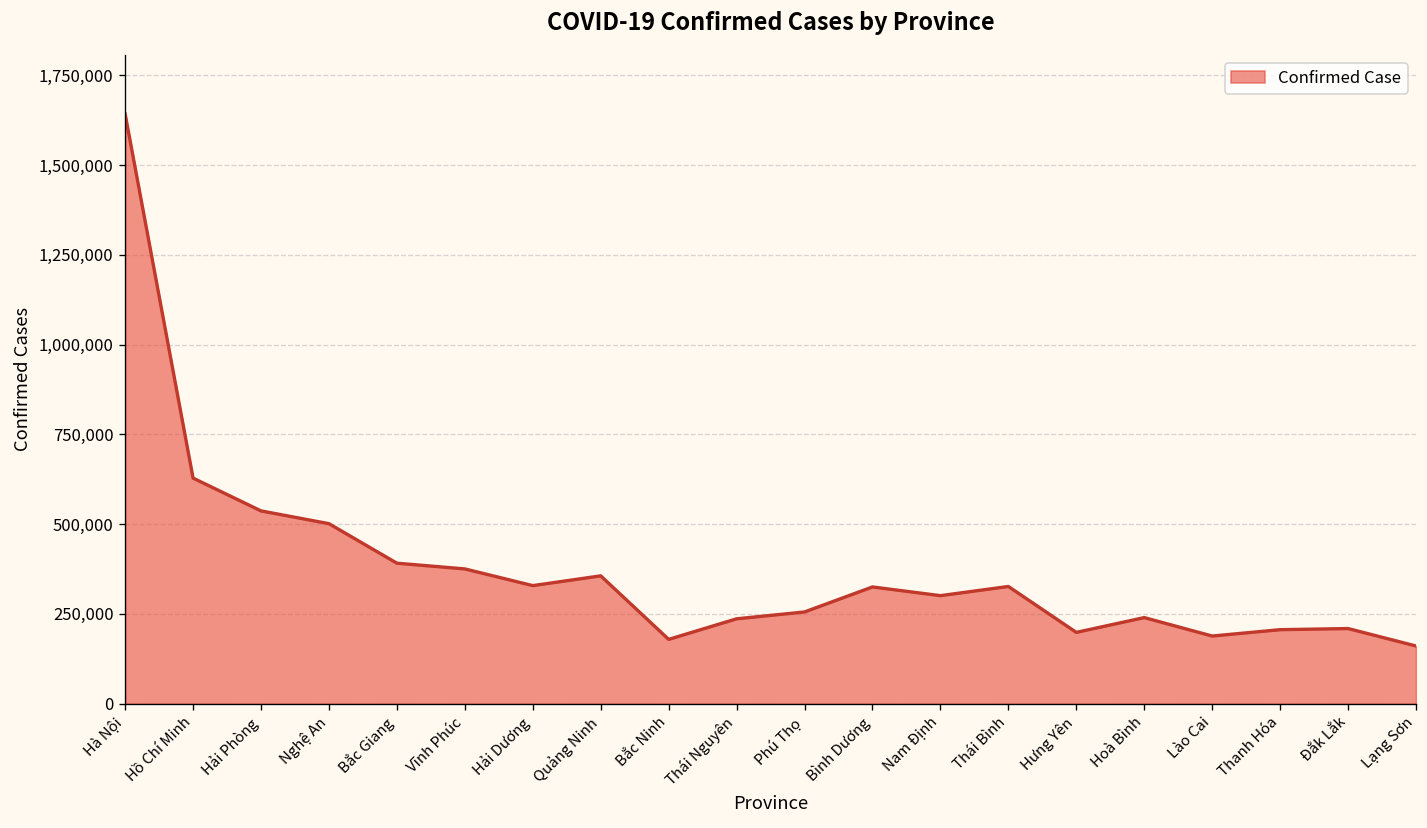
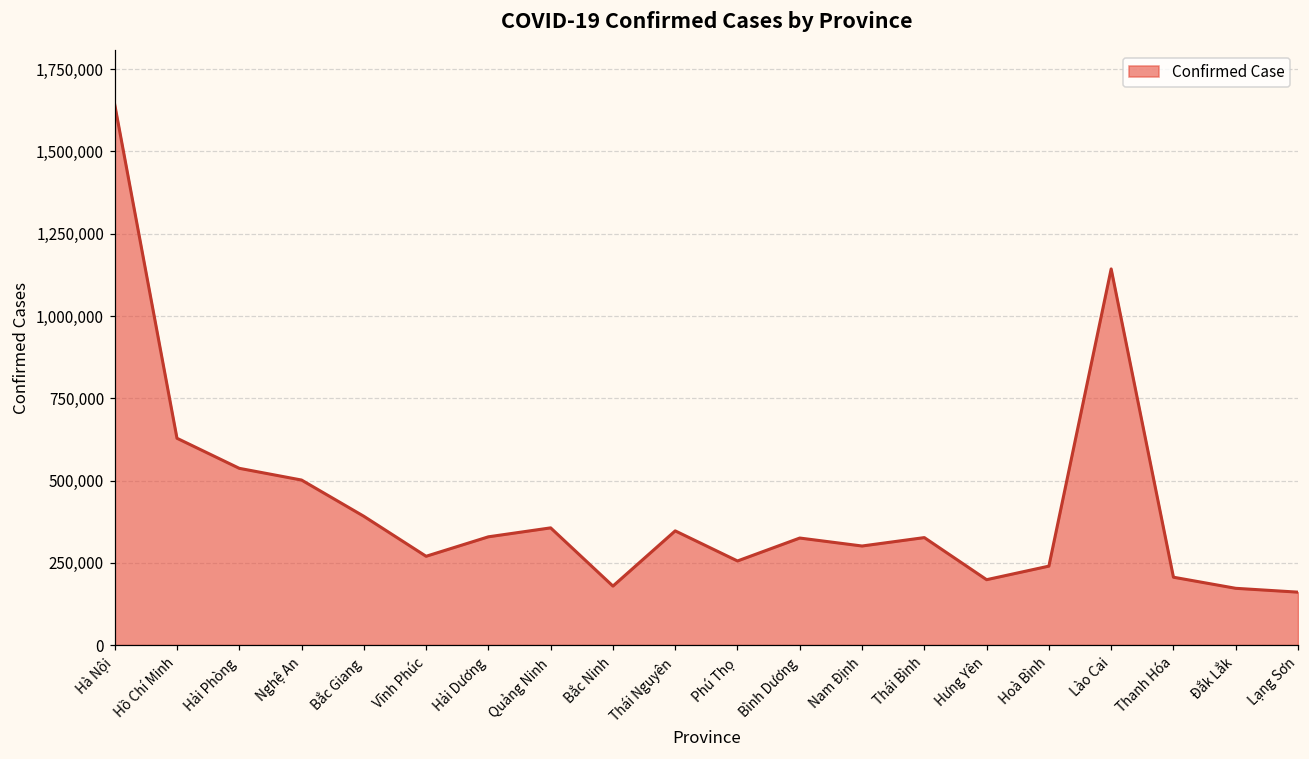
Vĩnh Phúc: 380,000 -> 270,000
Thái Nguyên: 240,000 -> 350,000
Lào Cai: 190,000 -> 1,140,000
Đắk Lắk: 210,000 -> 170,000
